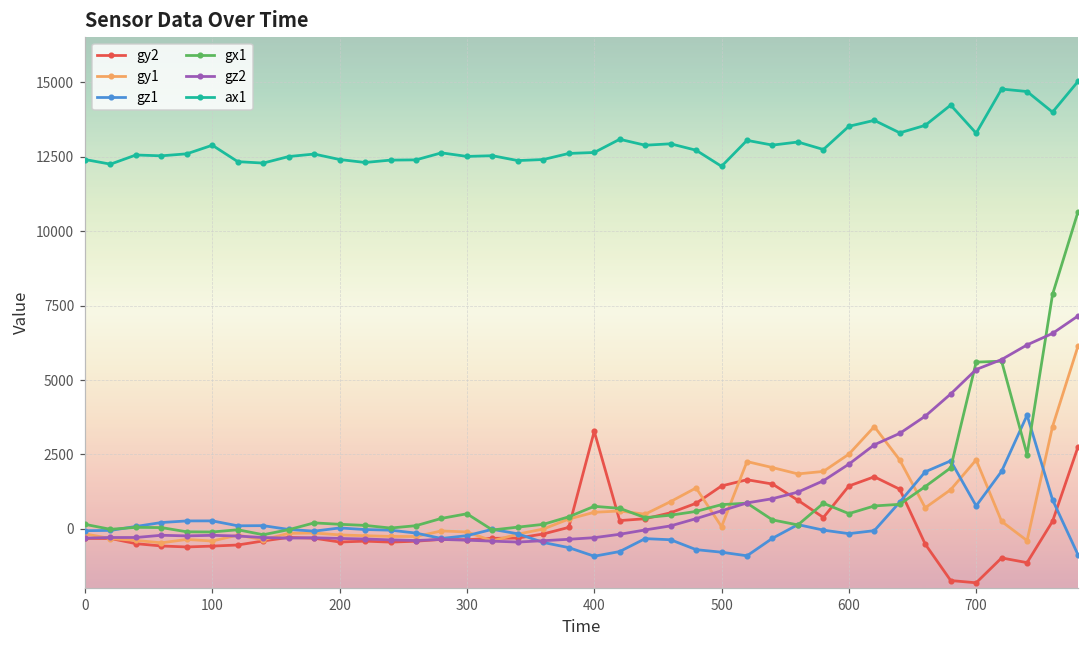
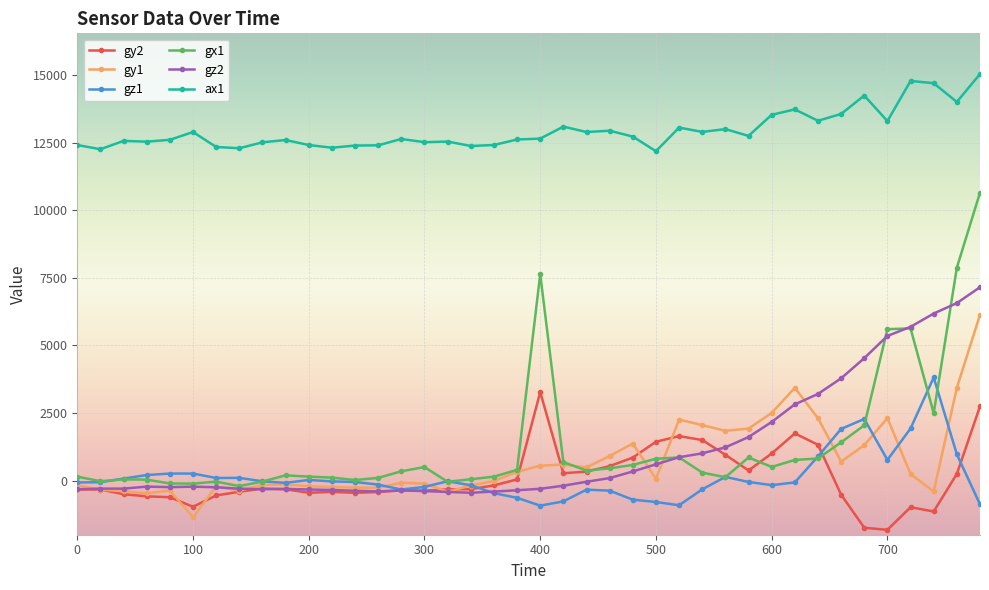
gy2, 100: -600 -> -1000
gy1, 100: -400 -> -1400
gx1, 400: 800 -> 7600
gy2, 600: 1400 -> 1000
